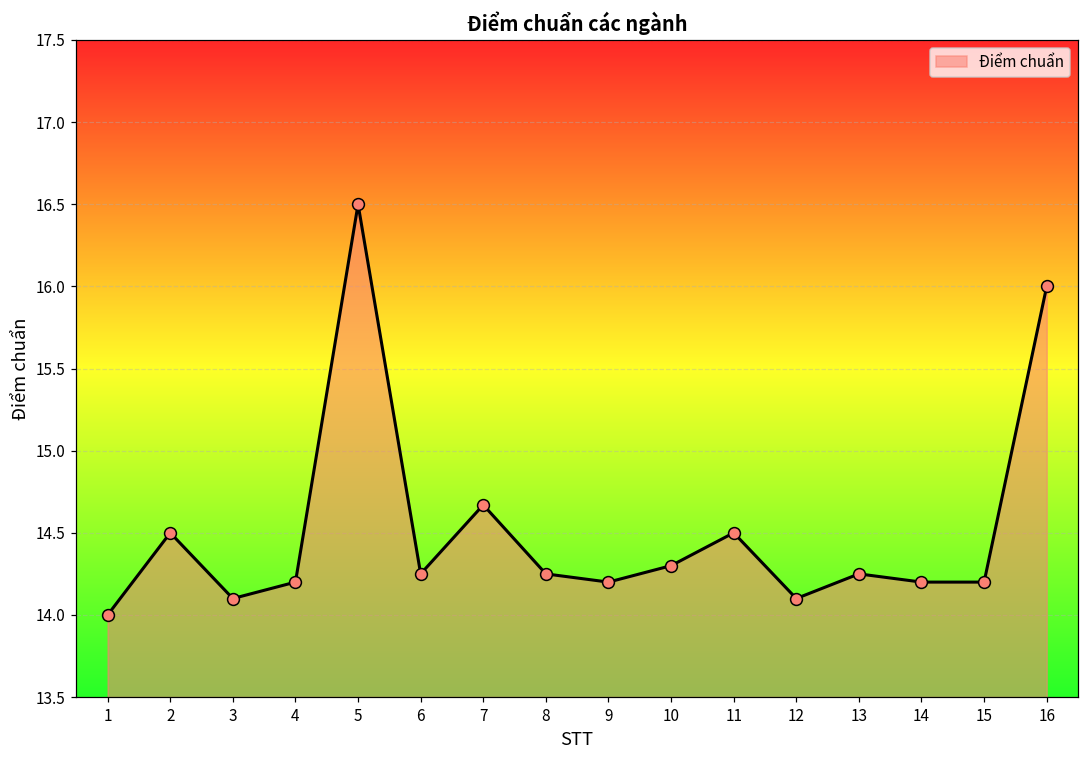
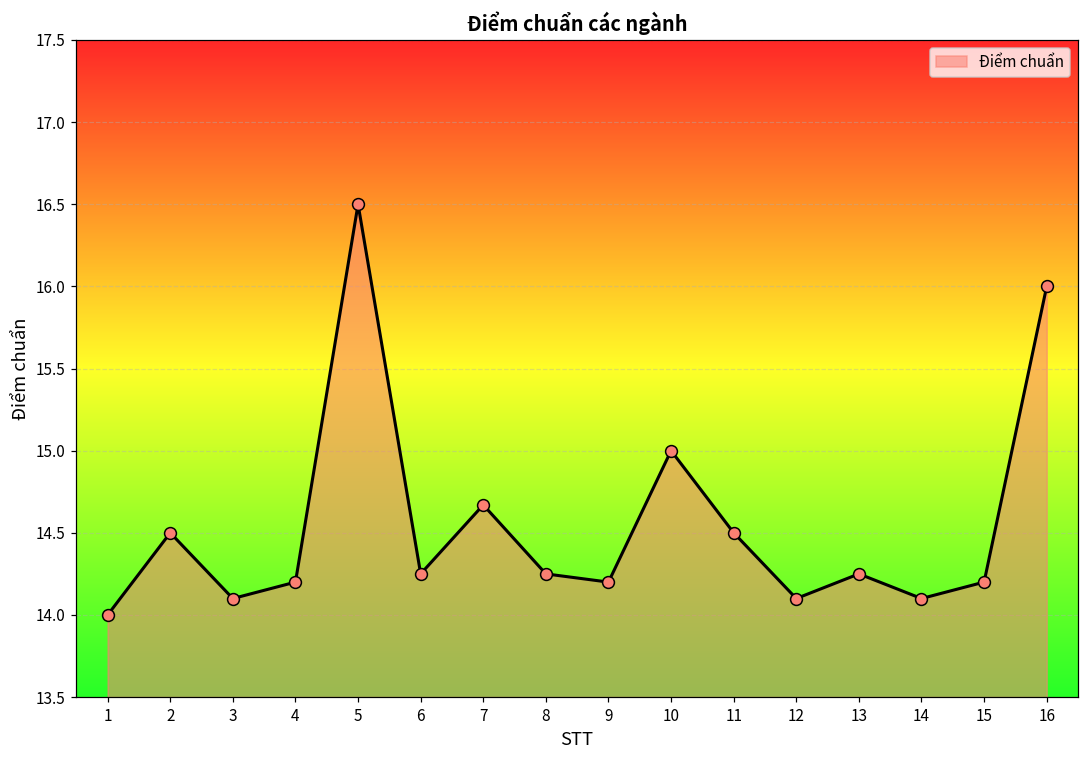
10: 14.3 -> 15.0
14: 14.2 -> 14.1
